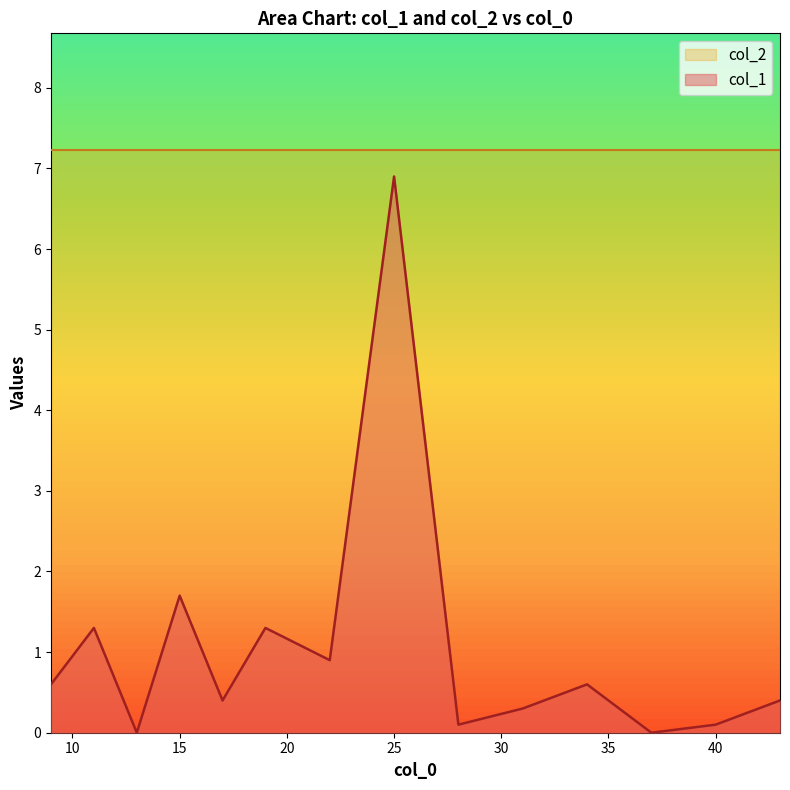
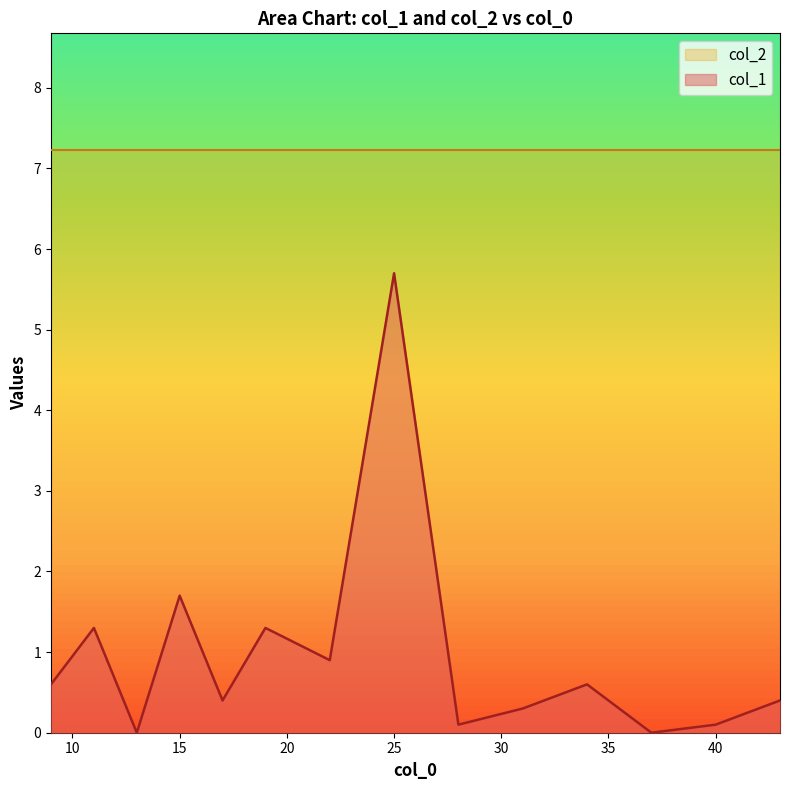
col_1, 25: 6.9 -> 5.7
